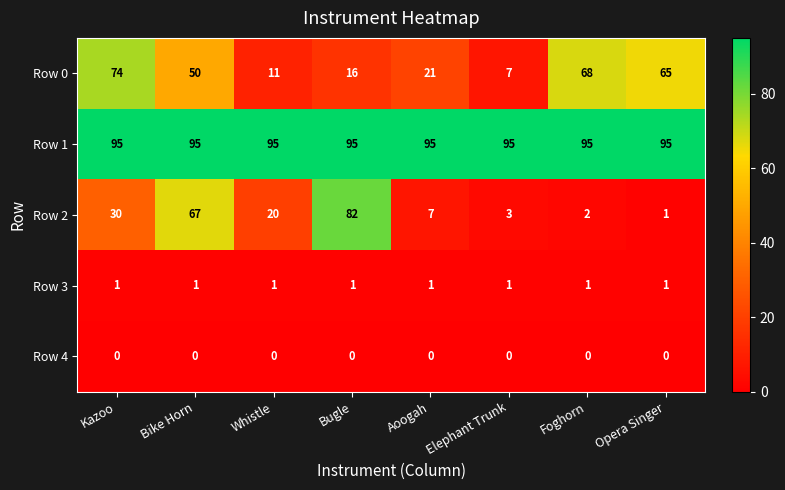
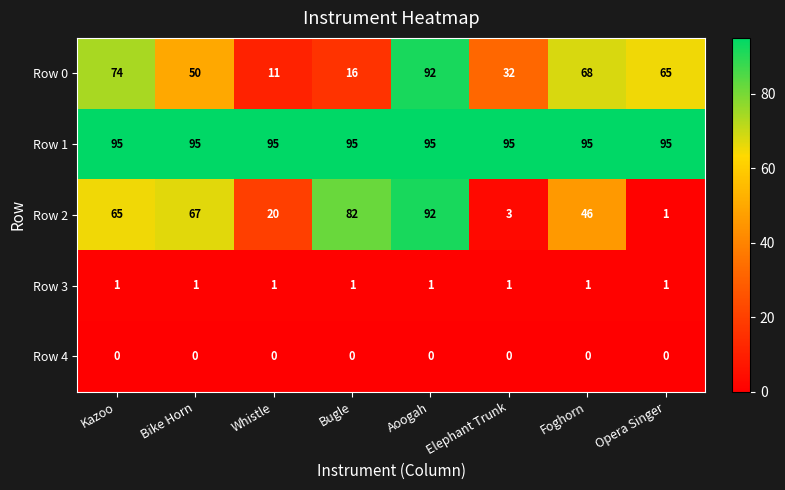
Row 0, Aoogah: 21 -> 92
Row 0, Elephant Trunk: 7 -> 32
Row 2, Kazoo: 30 -> 65
Row 2, Aoogah: 7 -> 92
Row 2, Foghorn: 2 -> 46
